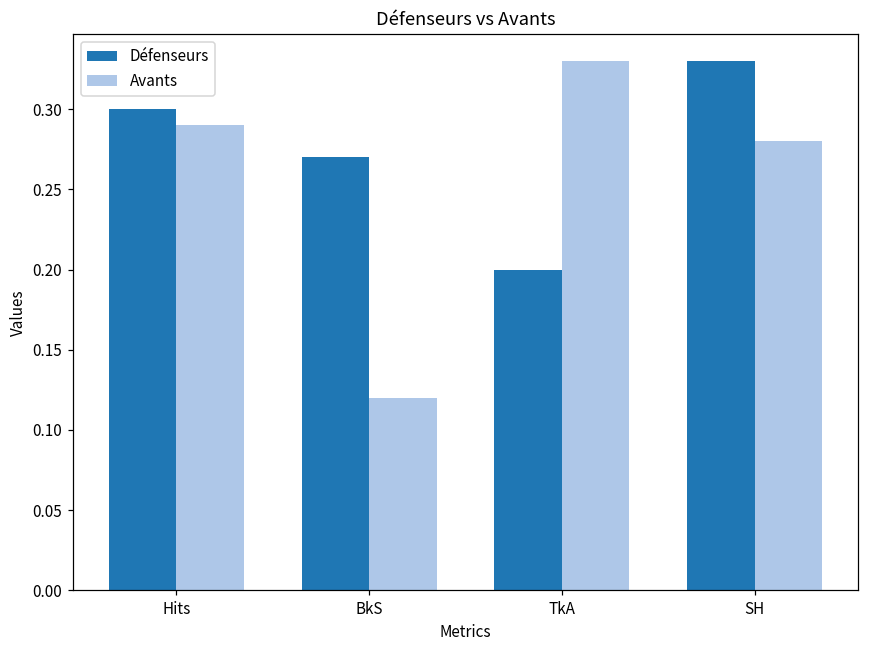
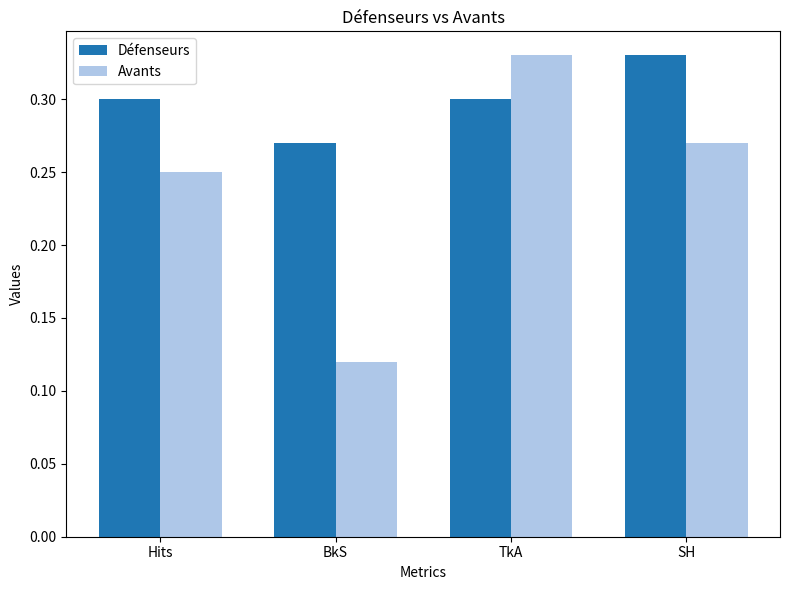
Avants, Hits: 0.29 -> 0.25
Défenseurs, TkA: 0.2 -> 0.3
Avants, SH: 0.28 -> 0.27
